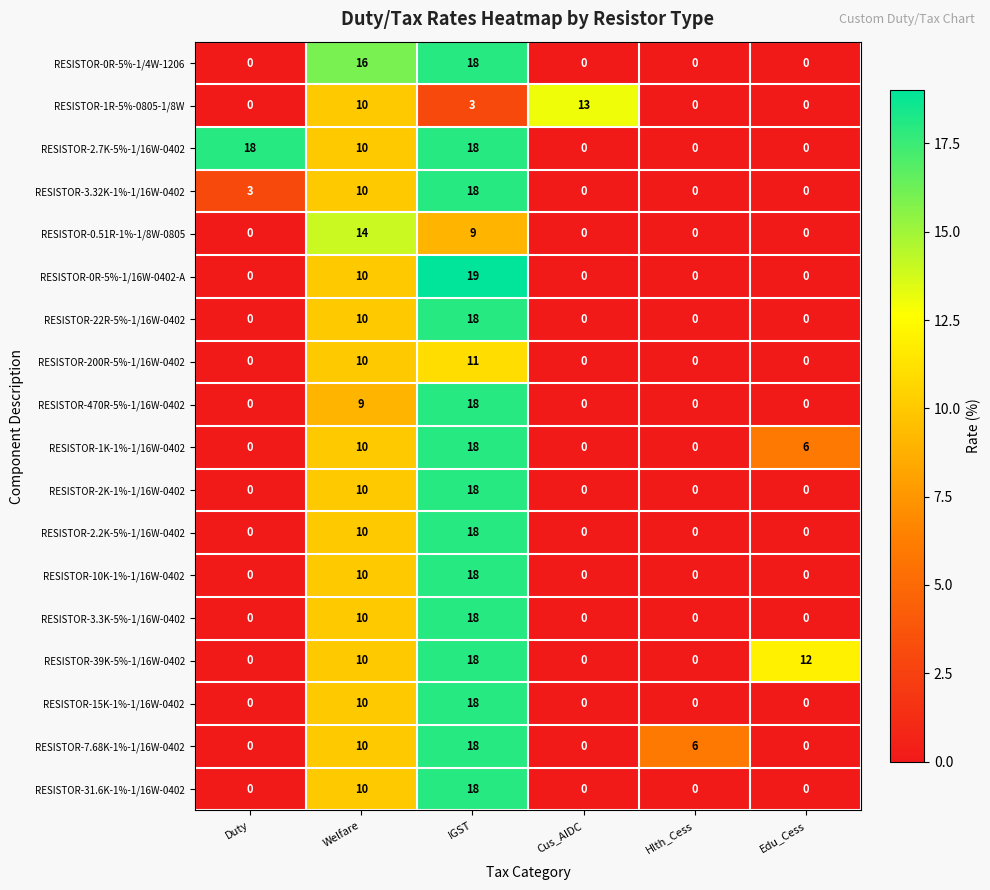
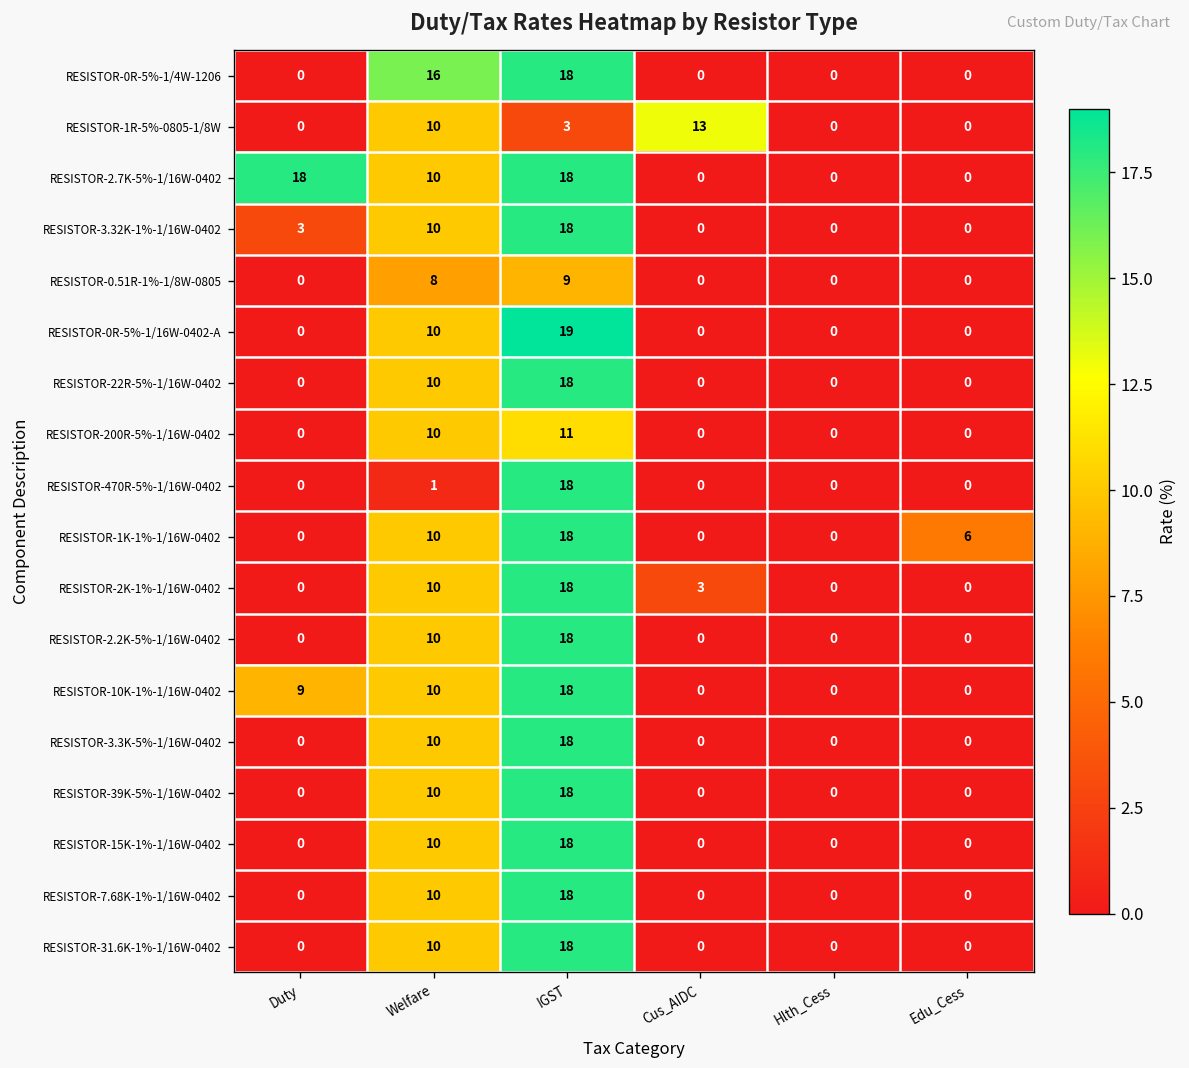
RESISTOR-0.51R-1%-1/8W-0805, Welfare: 14 -> 8
RESISTOR-470R-5%-1/16W-0402, Welfare: 9 -> 1
RESISTOR-2K-1%-1/16W-0402, Cus_AIDC: 0 -> 3
RESISTOR-10K-1%-1/16W-0402, Duty: 0 -> 9
RESISTOR-39K-5%-1/16W-0402, Edu_Cess: 12 -> 0
RESISTOR-7.68K-1%-1/16W-0402, Hlth_Cess: 6 -> 0
